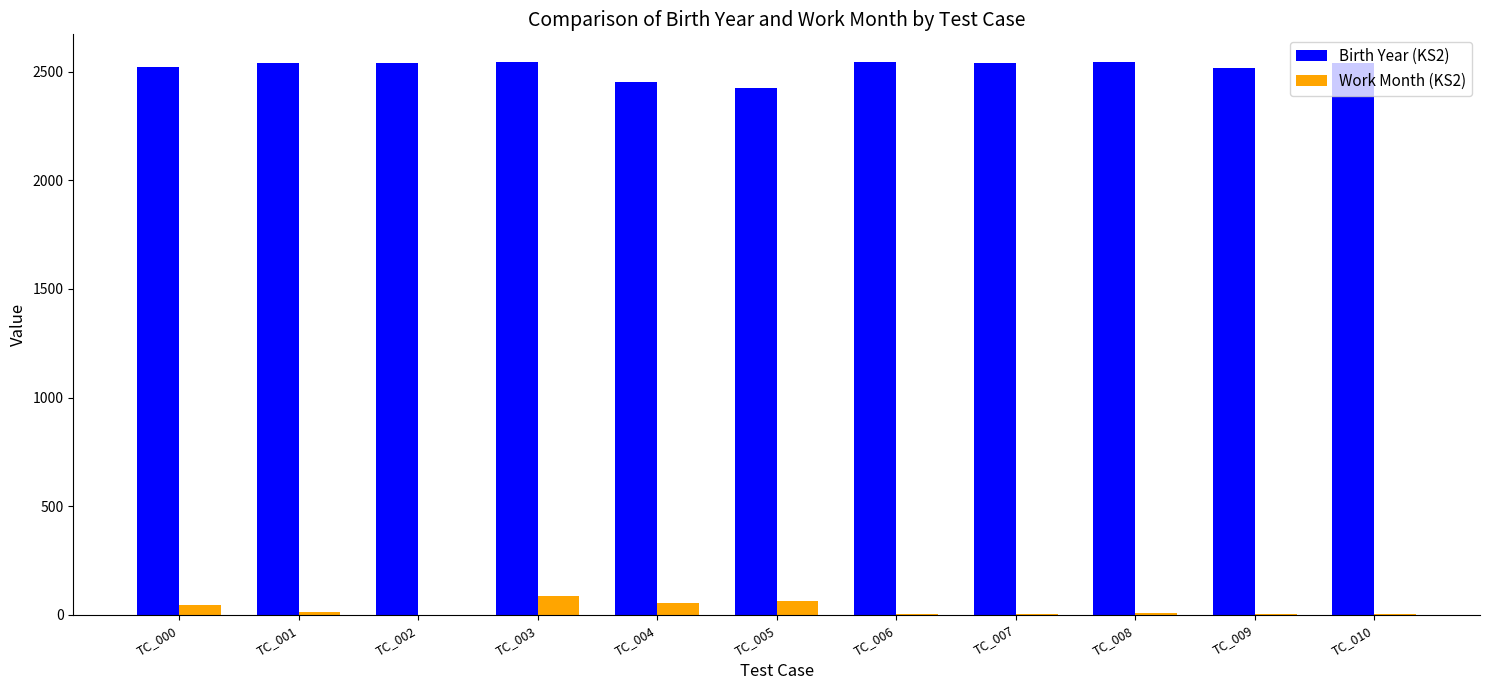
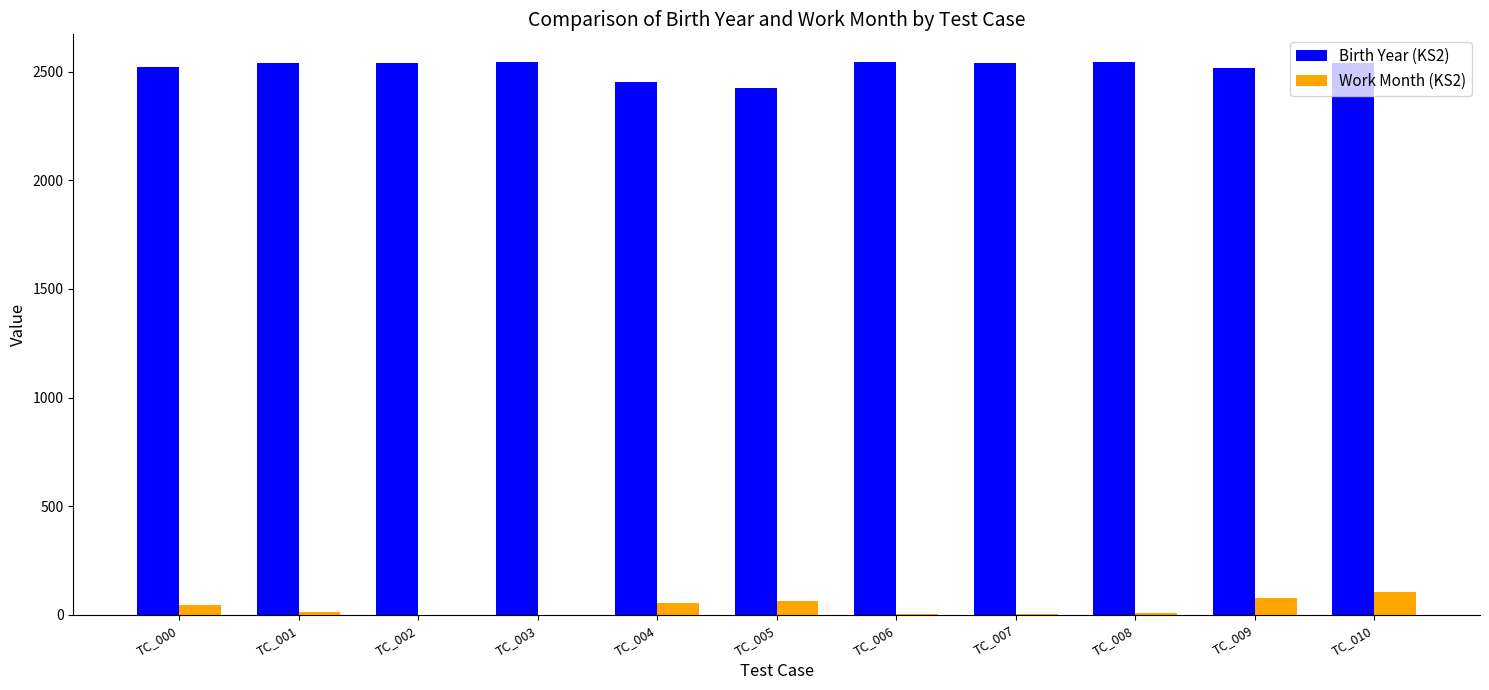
Work Month (KS2), TC_003: 90 -> 0
Work Month (KS2), TC_009: 0 -> 80
Work Month (KS2), TC_010: 0 -> 100
